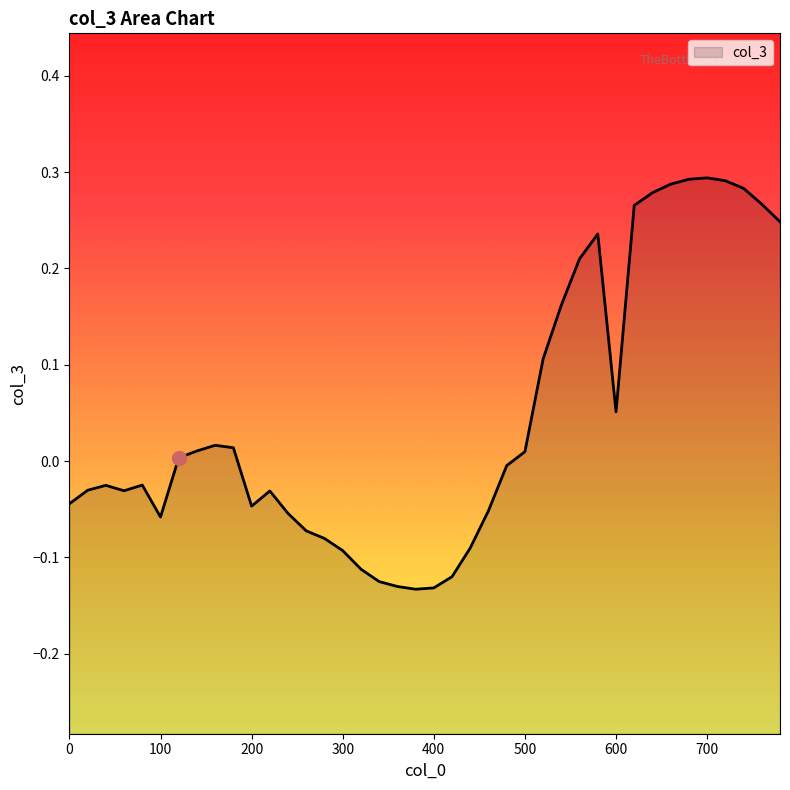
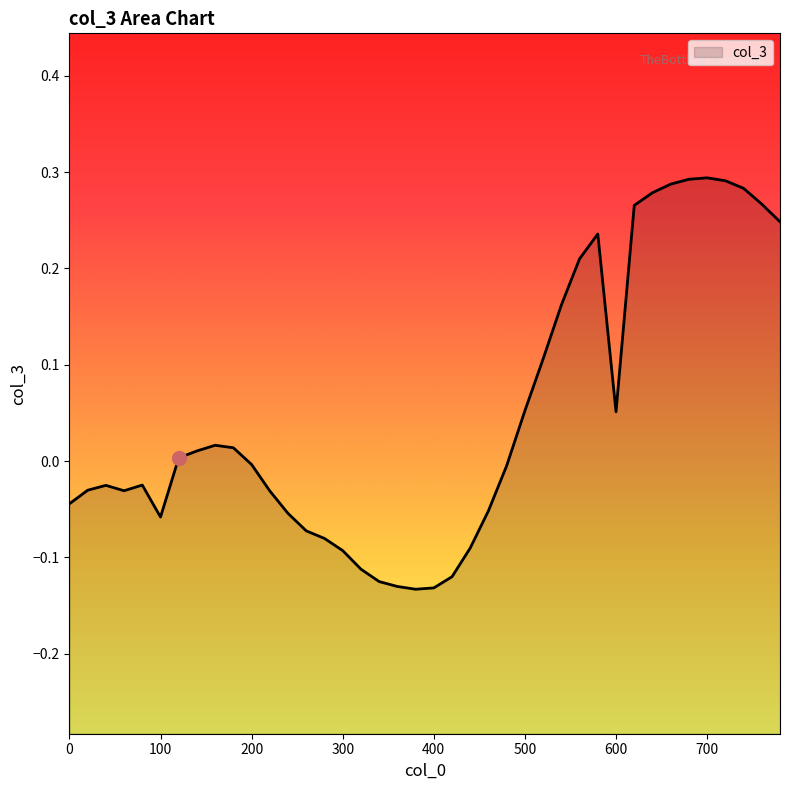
col_3, 200: -0.05 -> 0.00
col_3, 500: 0.01 -> 0.05
